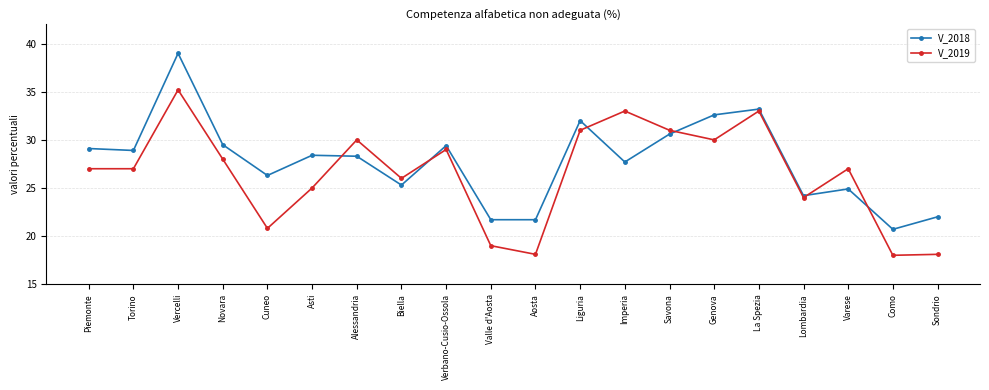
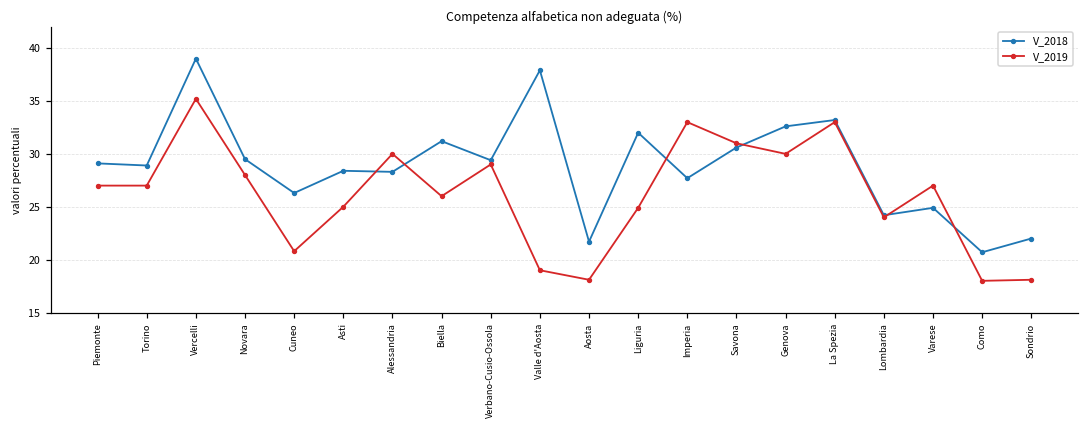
V_2018, Biella: 25 -> 31
V_2018, Valle d'Aosta: 22 -> 38
V_2019, Liguria: 31 -> 25
